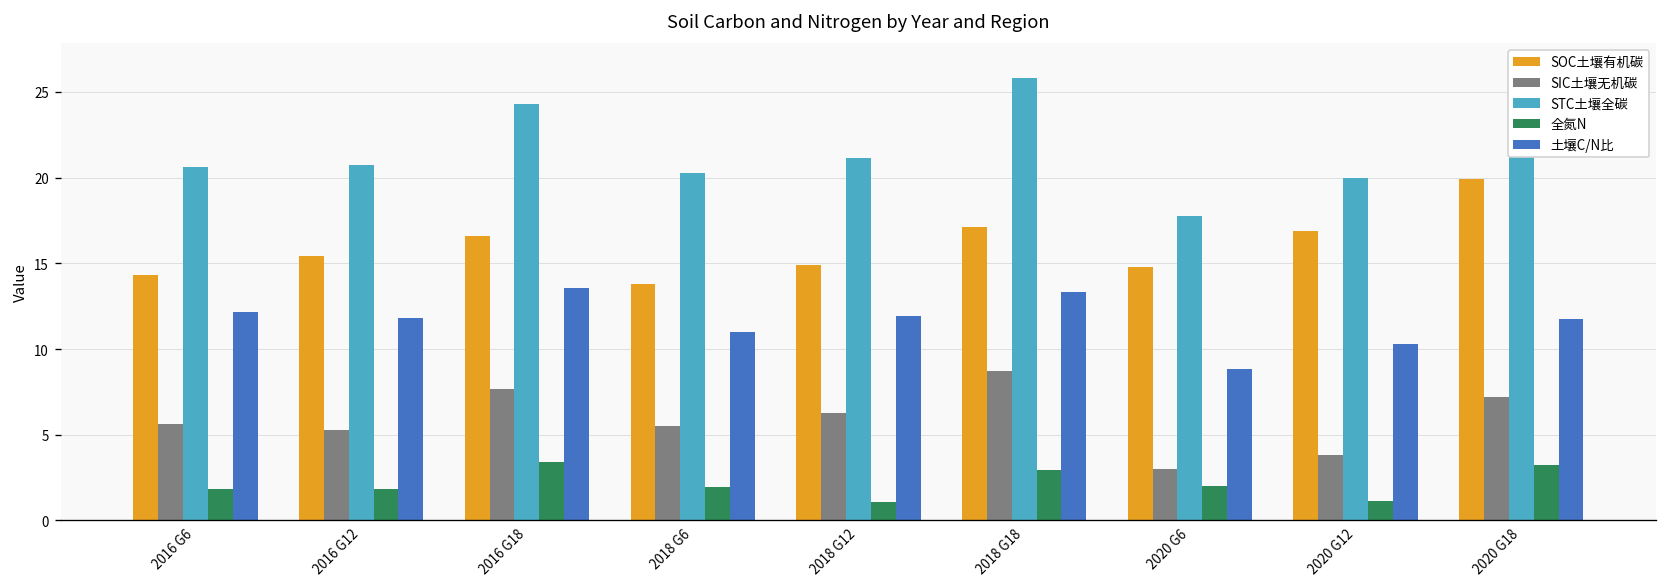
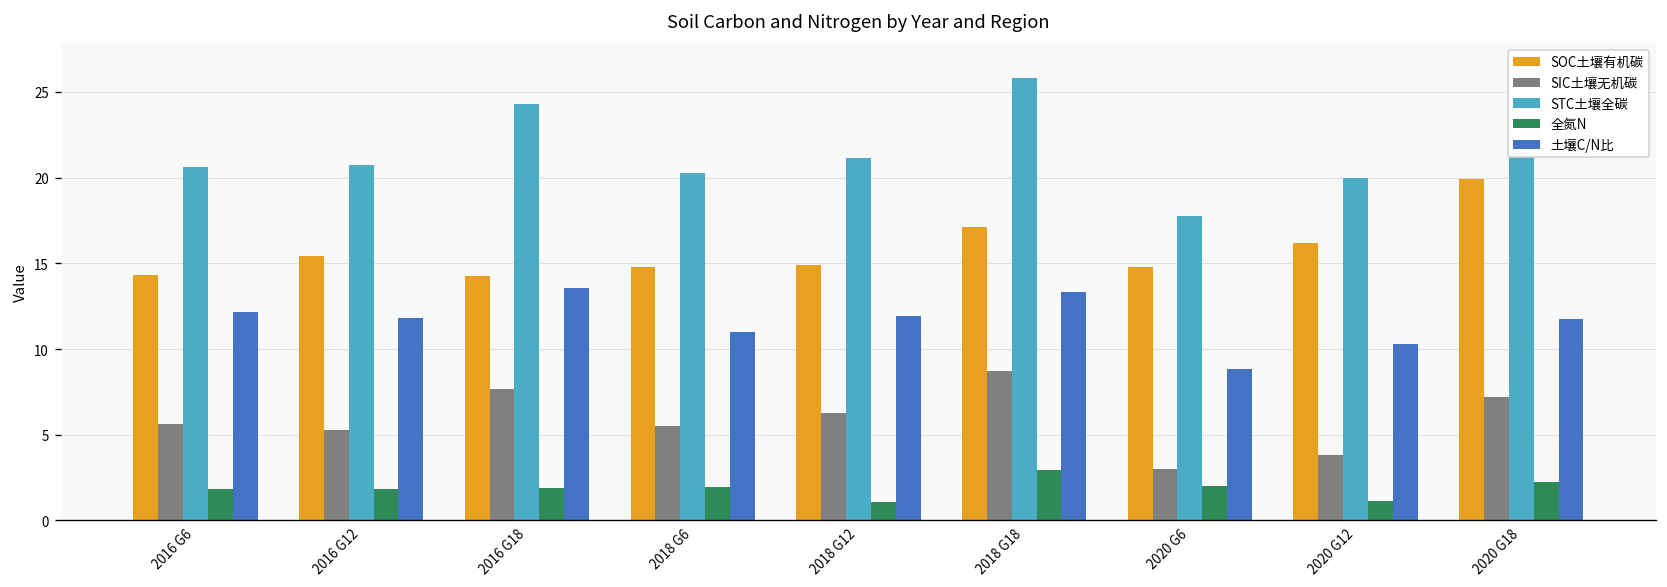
SOC土壤有机碳, 2016 G18: 16.6 -> 14.3
全氮N, 2016 G18: 3.4 -> 1.9
SOC土壤有机碳, 2018 G6: 13.8 -> 14.8
SOC土壤有机碳, 2020 G12: 16.9 -> 16.2
全氮N, 2020 G18: 3.3 -> 2.3
